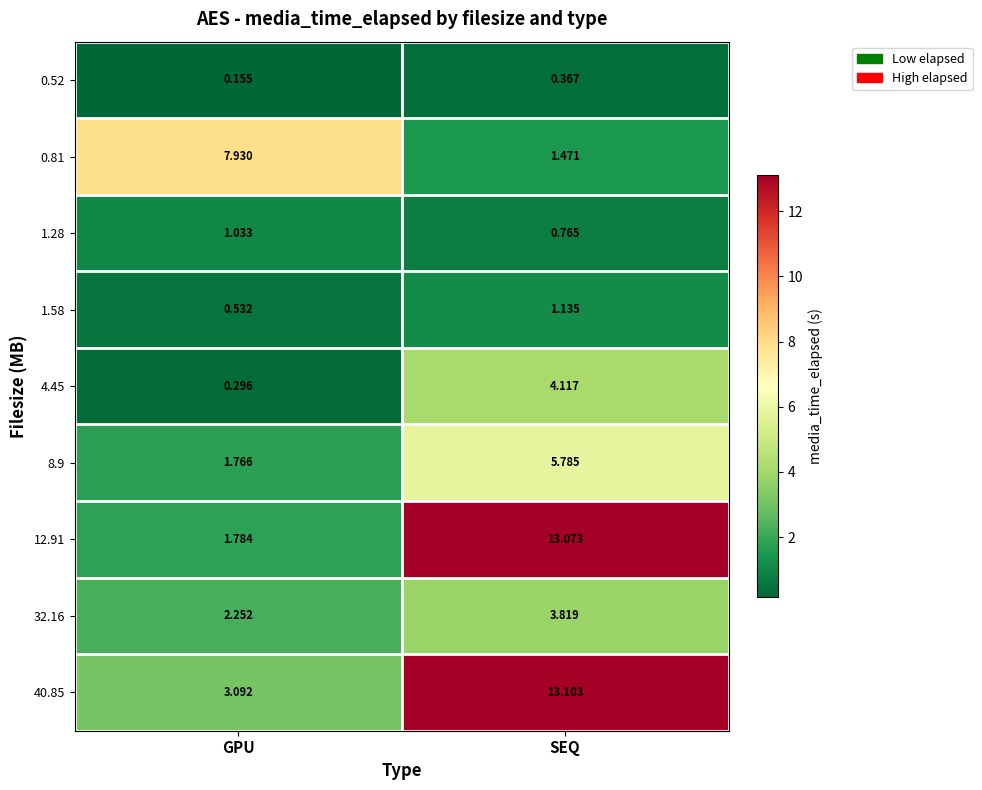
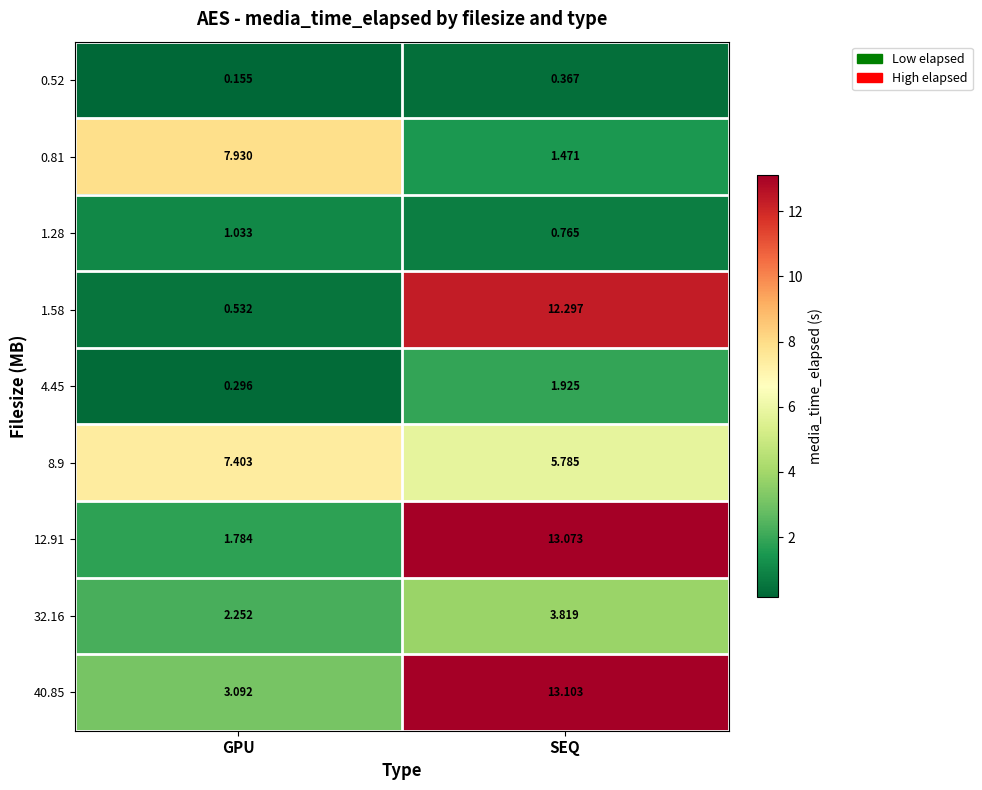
1.58, SEQ: 1.135 -> 12.297
4.45, SEQ: 4.117 -> 1.925
8.9, GPU: 1.766 -> 7.403
